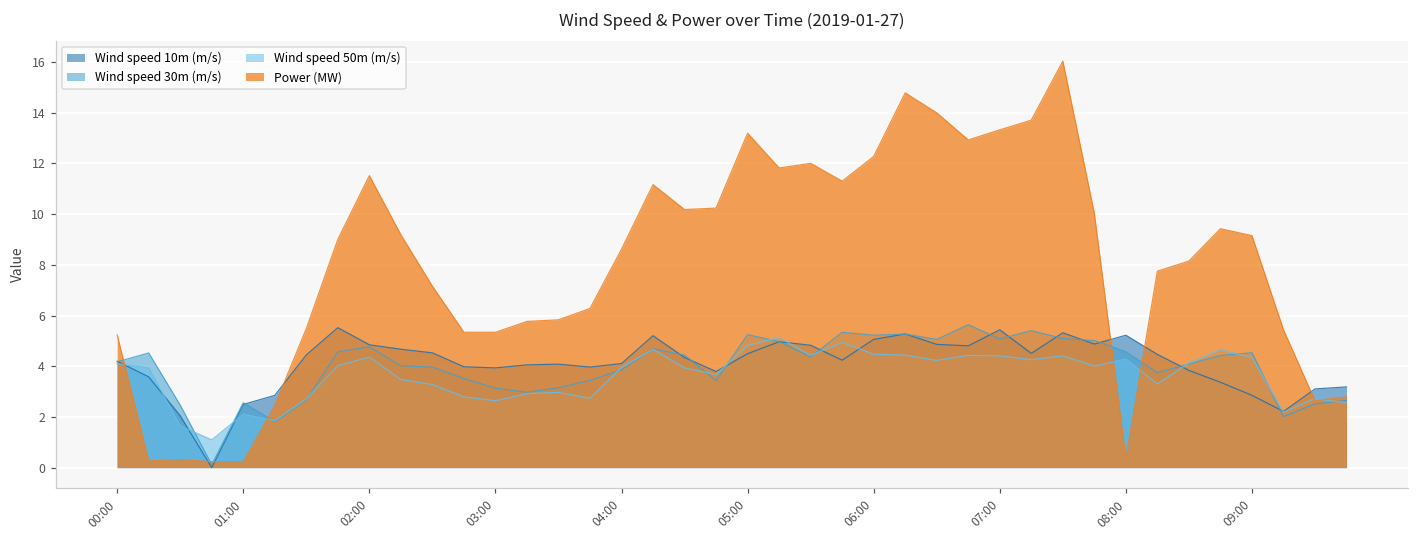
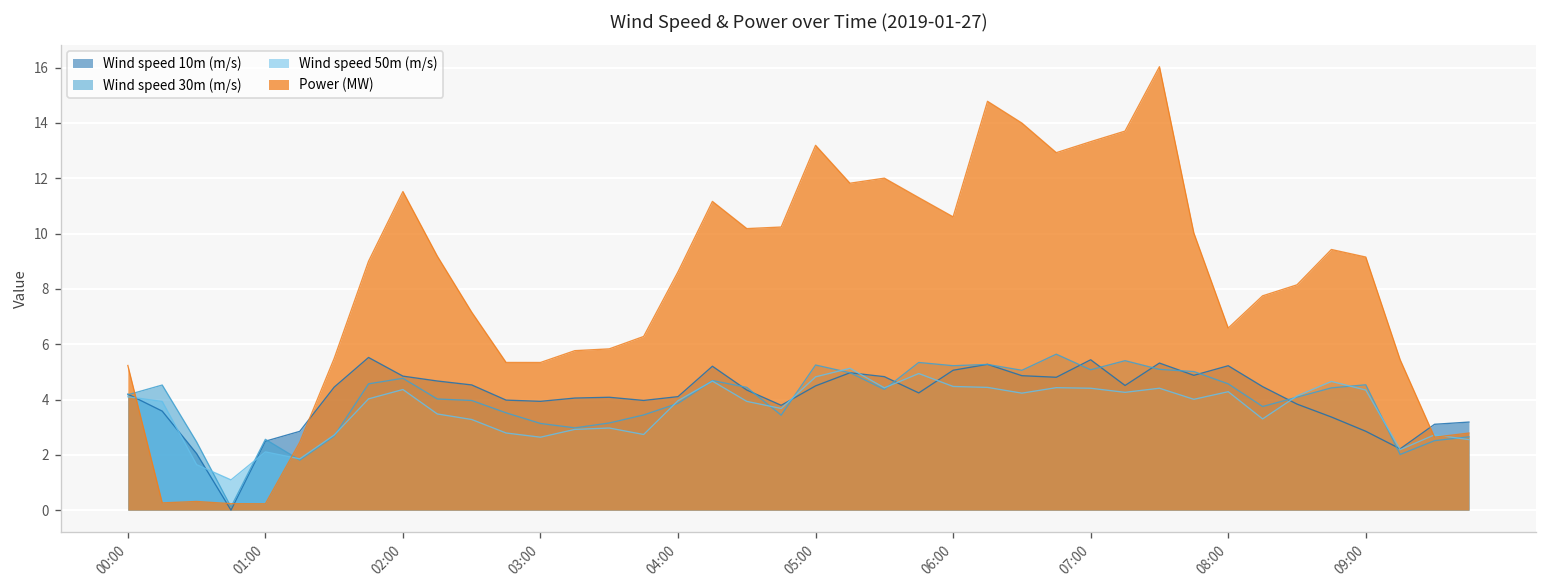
Power (MW), 06:00: 12.3 -> 10.6
Power (MW), 08:00: 0.4 -> 6.6
